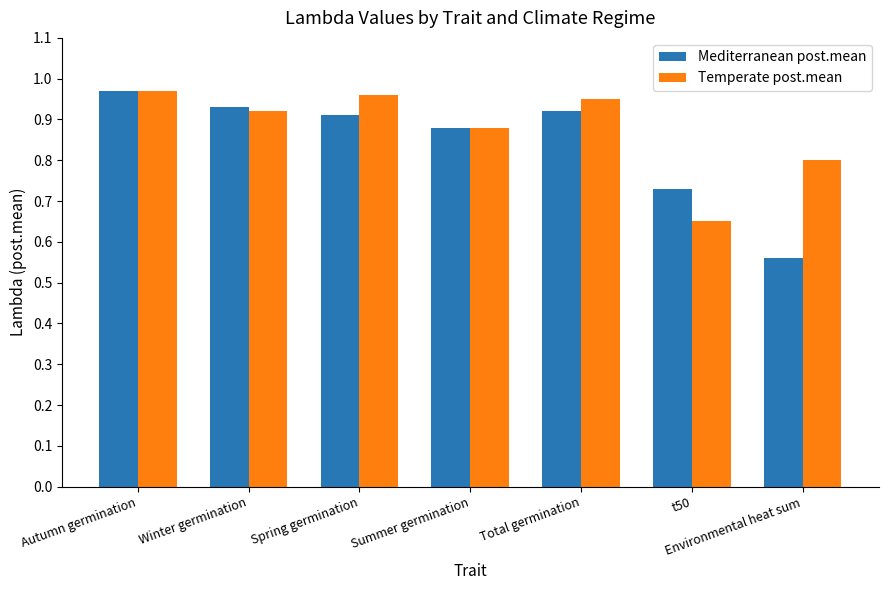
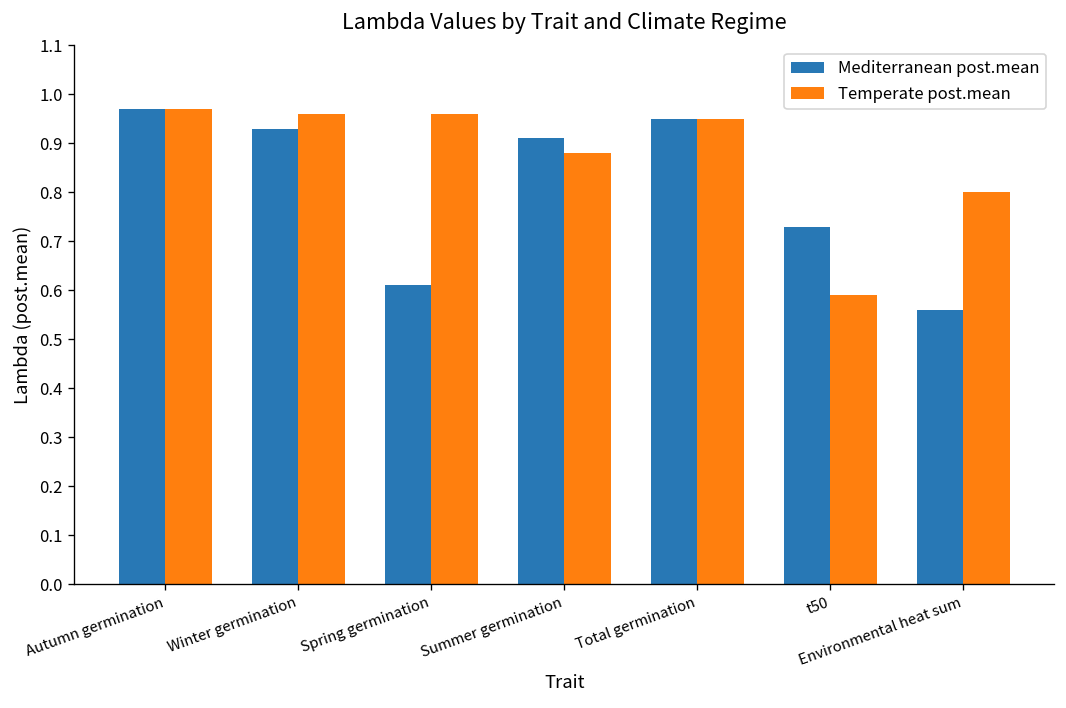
Temperate post.mean, Winter germination: 0.92 -> 0.96
Mediterranean post.mean, Spring germination: 0.91 -> 0.61
Mediterranean post.mean, Summer germination: 0.88 -> 0.91
Mediterranean post.mean, Total germination: 0.92 -> 0.95
Temperate post.mean, t50: 0.65 -> 0.59
